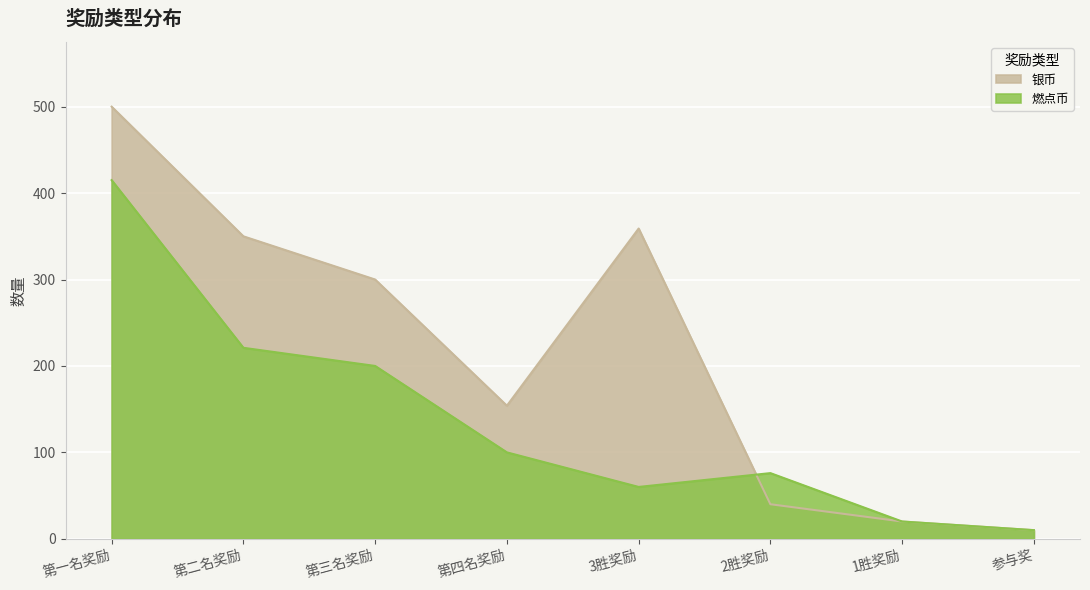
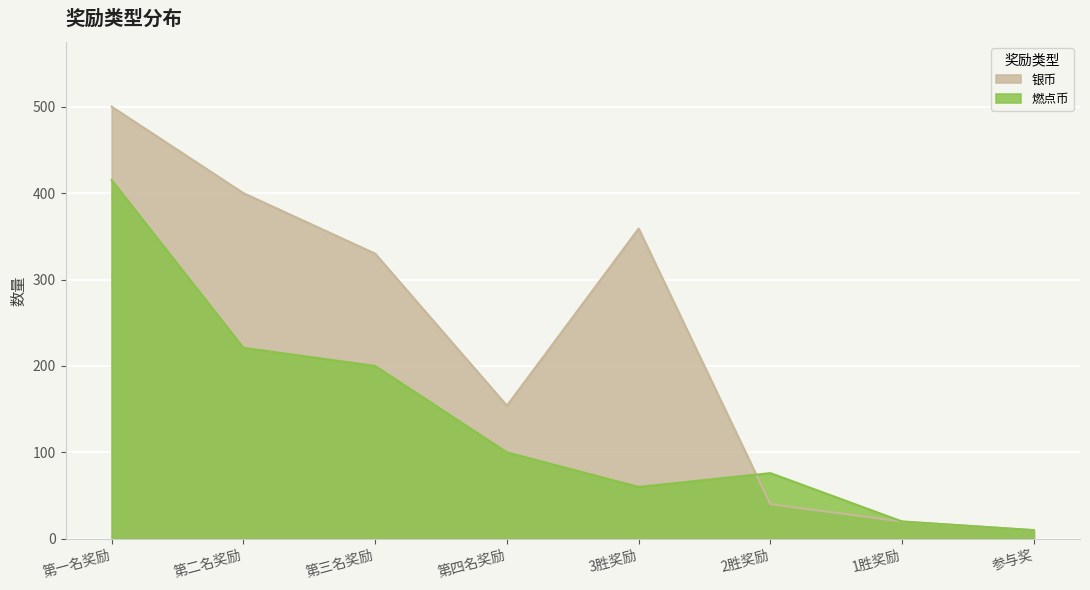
银币, 第二名奖励: 350 -> 400
银币, 第三名奖励: 300 -> 330
